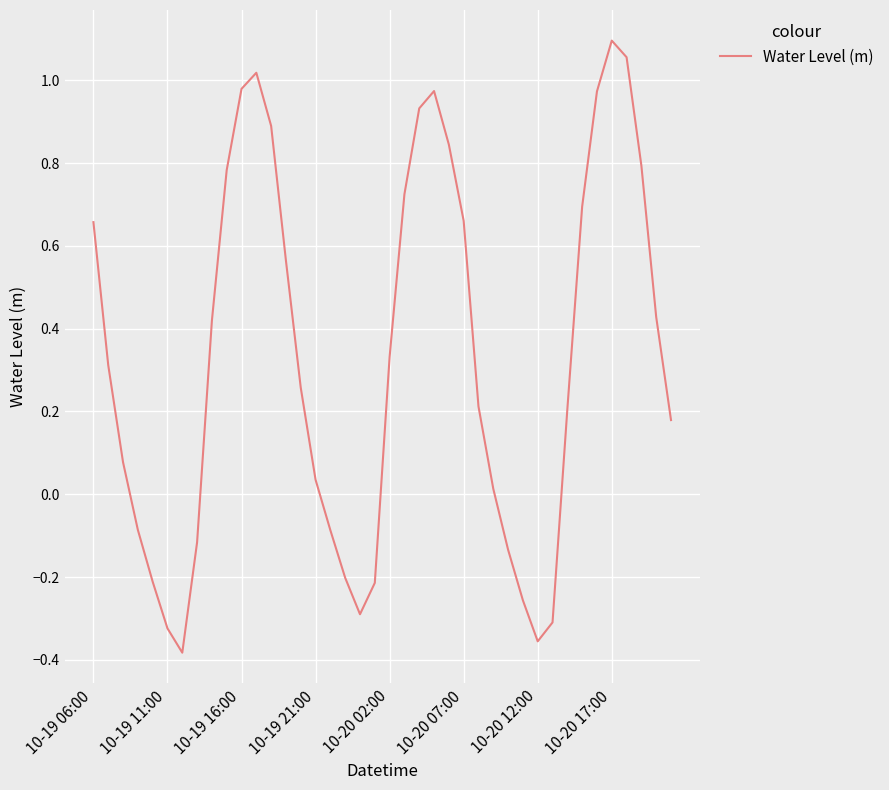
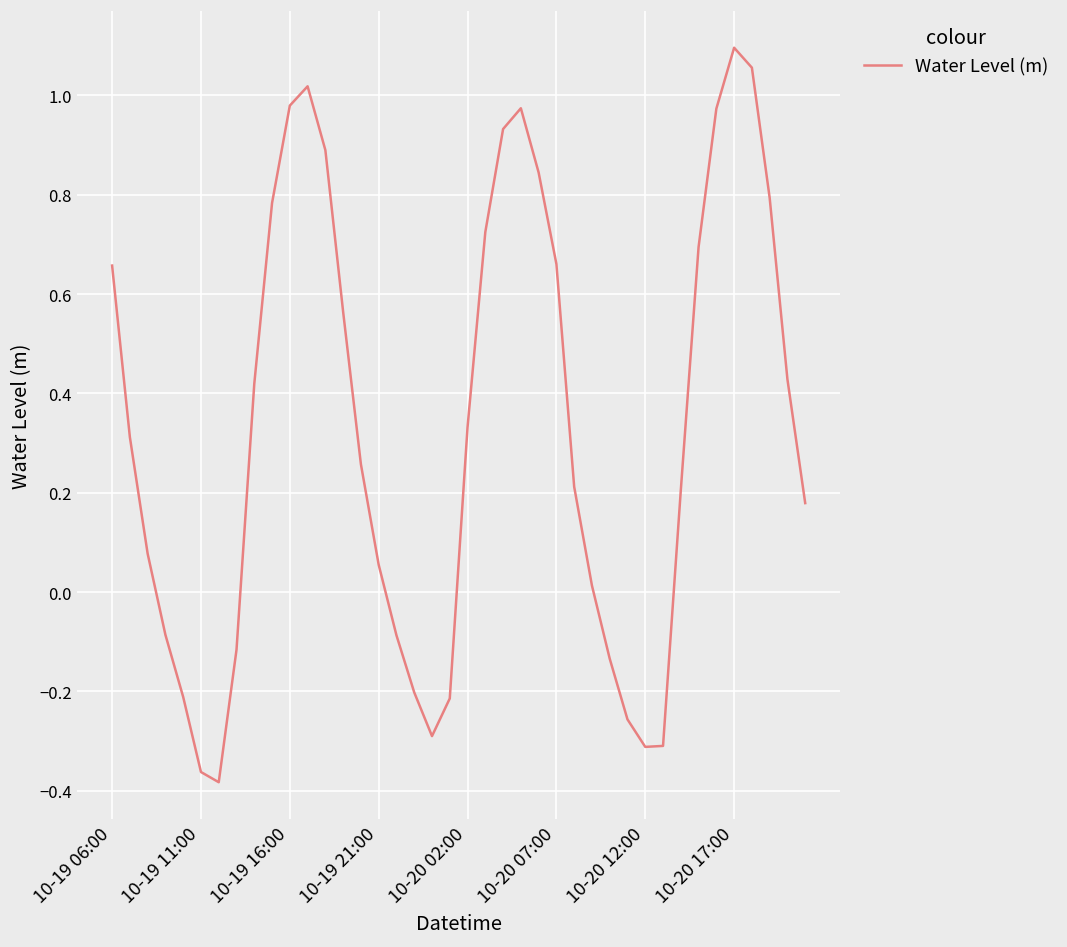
10-19 11:00: -0.32 -> -0.36
10-19 21:00: 0.03 -> 0.05
10-20 12:00: -0.36 -> -0.31
